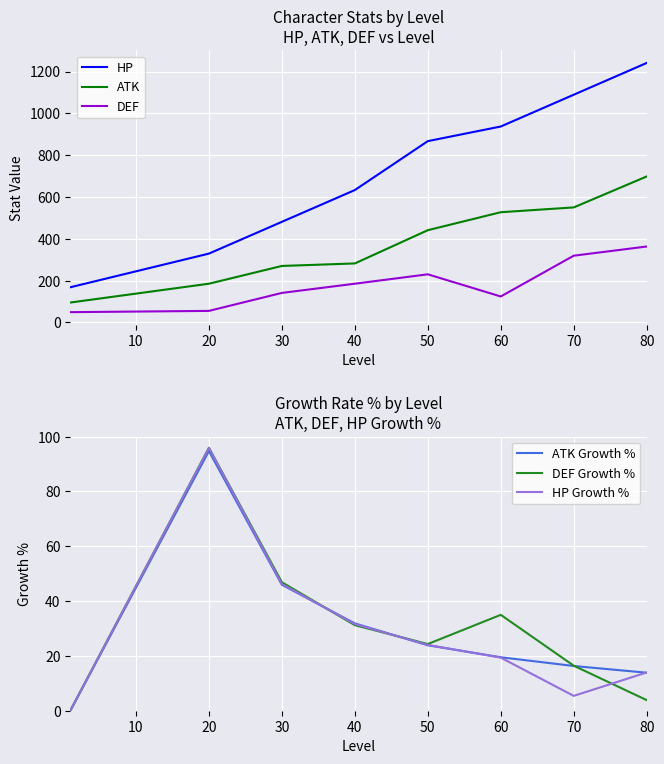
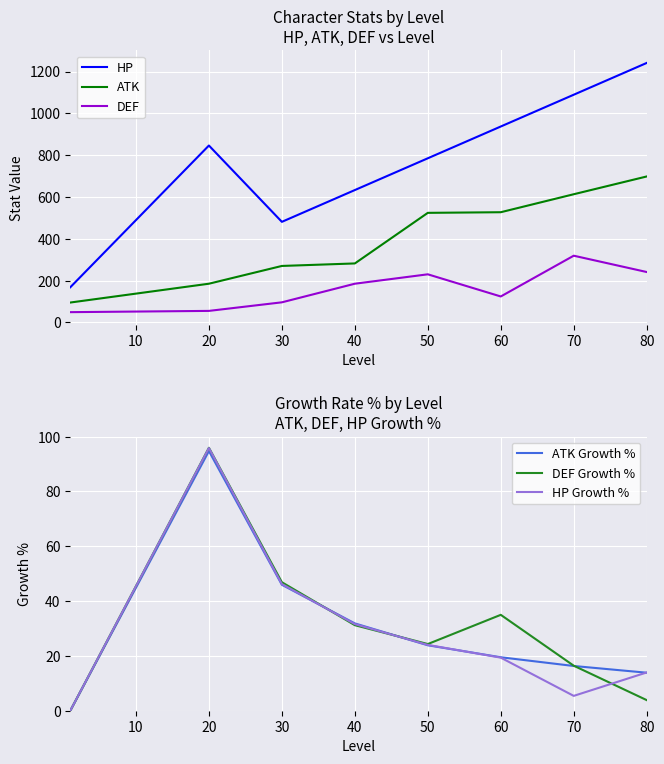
Character Stats by Level HP, ATK, DEF vs Level, HP, 20: 330 -> 850
Character Stats by Level HP, ATK, DEF vs Level, DEF, 30: 140 -> 100
Character Stats by Level HP, ATK, DEF vs Level, HP, 50: 870 -> 790
Character Stats by Level HP, ATK, DEF vs Level, ATK, 50: 440 -> 520
Character Stats by Level HP, ATK, DEF vs Level, ATK, 70: 550 -> 610
Character Stats by Level HP, ATK, DEF vs Level, DEF, 80: 360 -> 240
